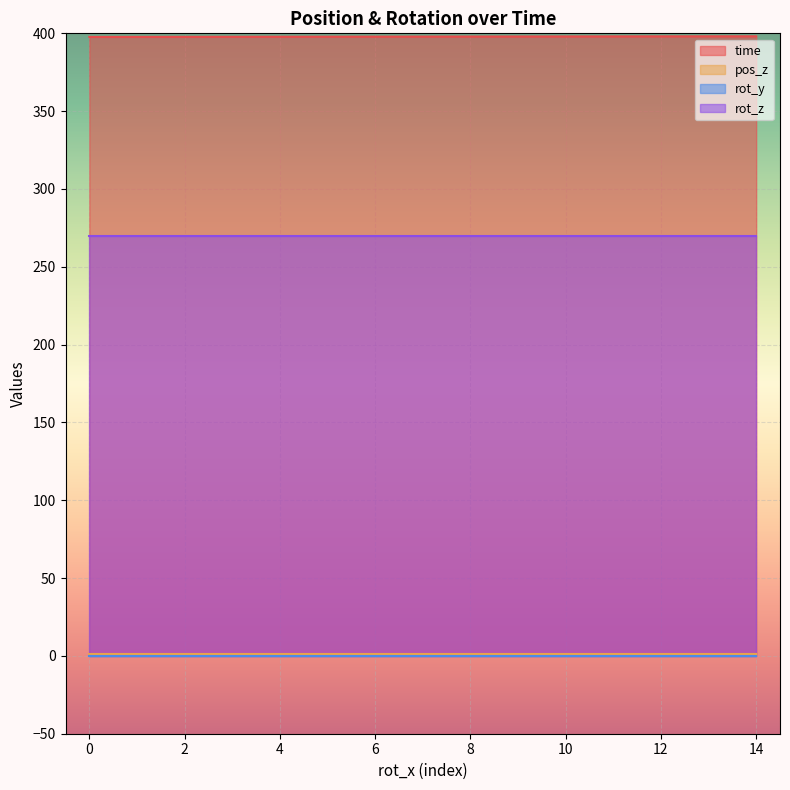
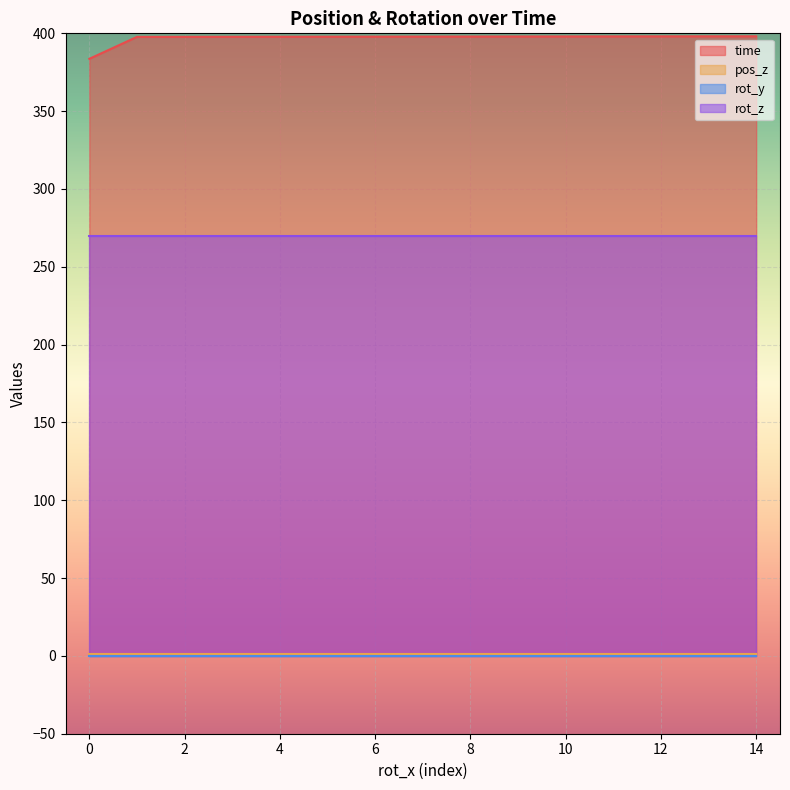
time, 0: 398 -> 384
